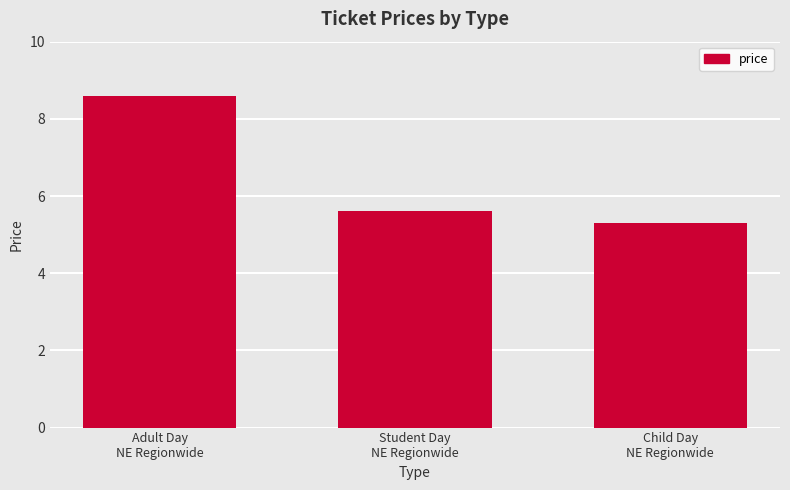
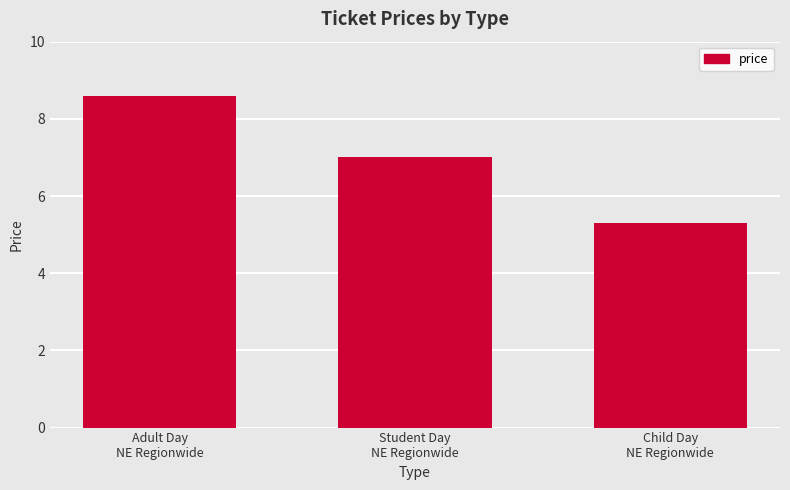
Student Day NE Regionwide: 5.6 -> 7.0
